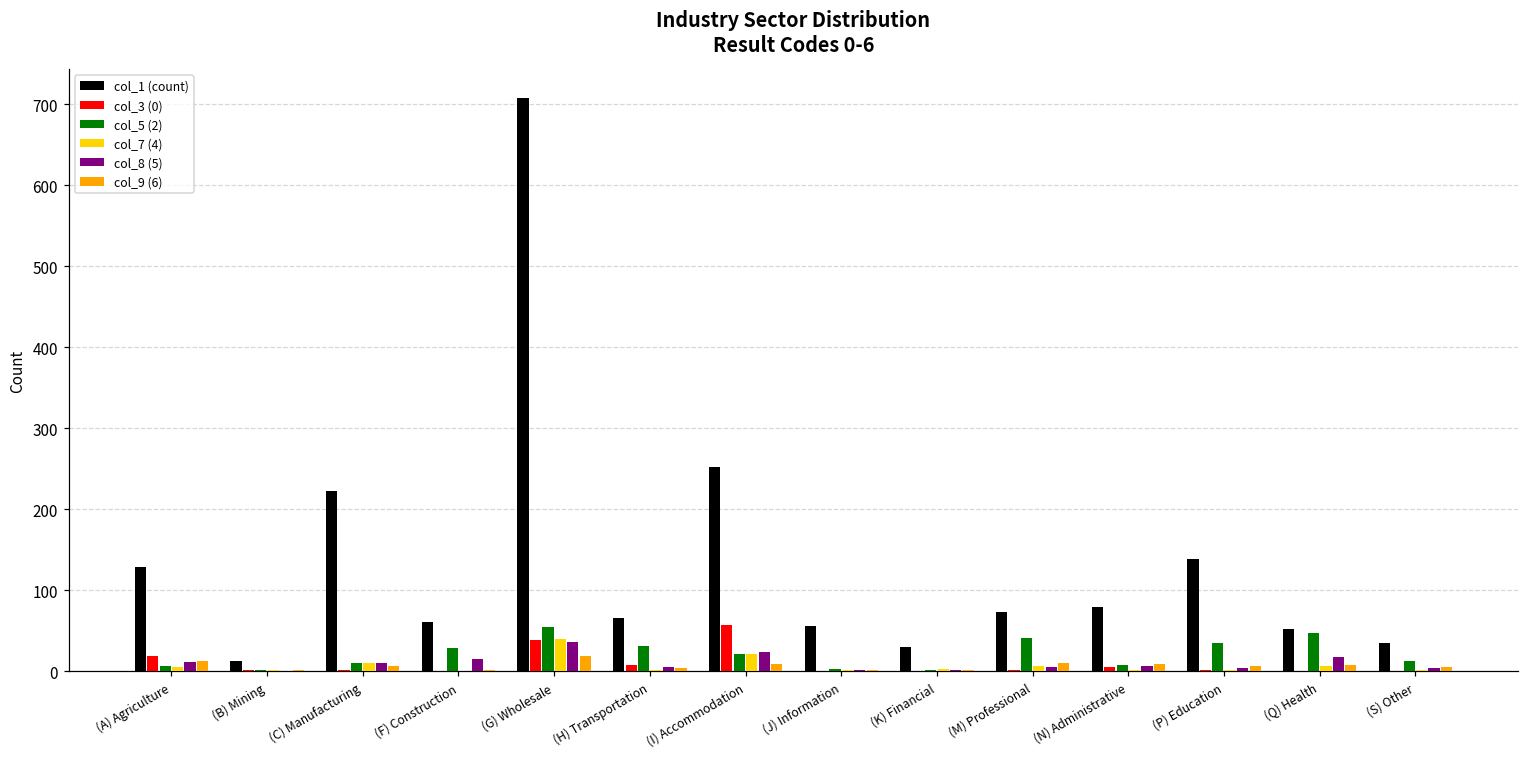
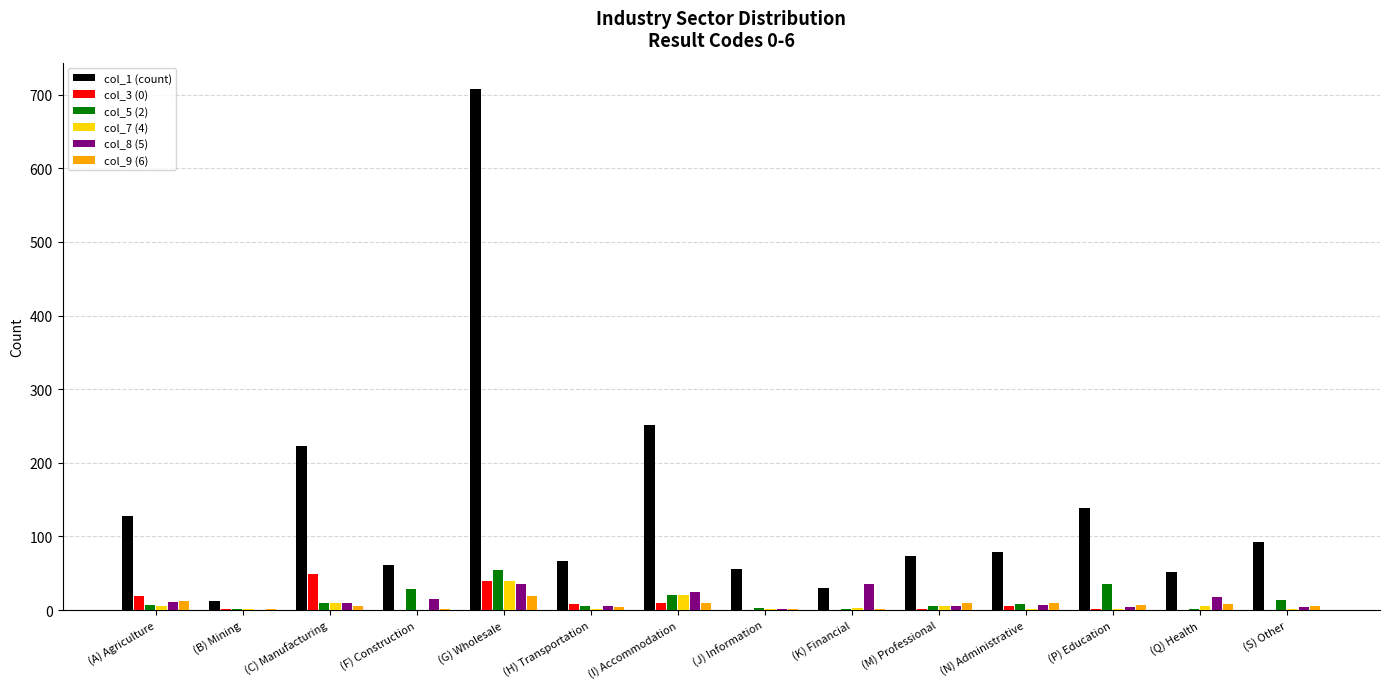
col_3 (0), (C) Manufacturing: 0 -> 50
col_5 (2), (H) Transportation: 30 -> 10
col_3 (0), (I) Accommodation: 60 -> 10
col_8 (5), (K) Financial: 0 -> 40
col_5 (2), (M) Professional: 40 -> 10
col_5 (2), (Q) Health: 50 -> 0
col_1 (count), (S) Other: 40 -> 90
